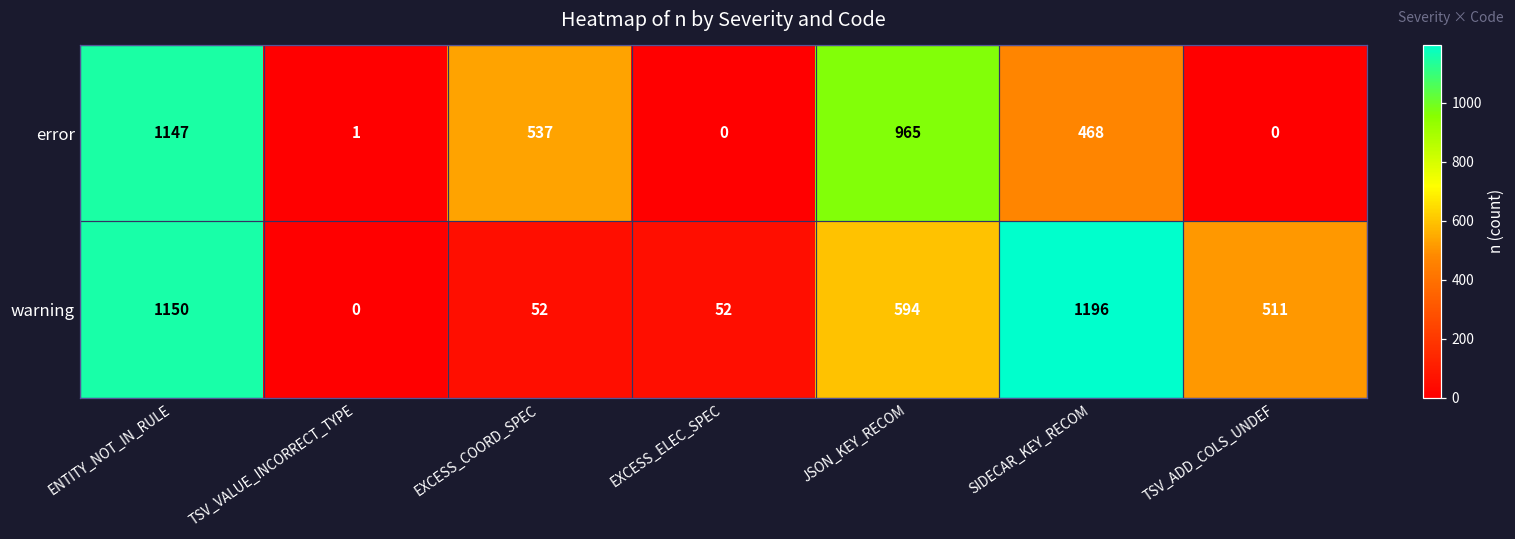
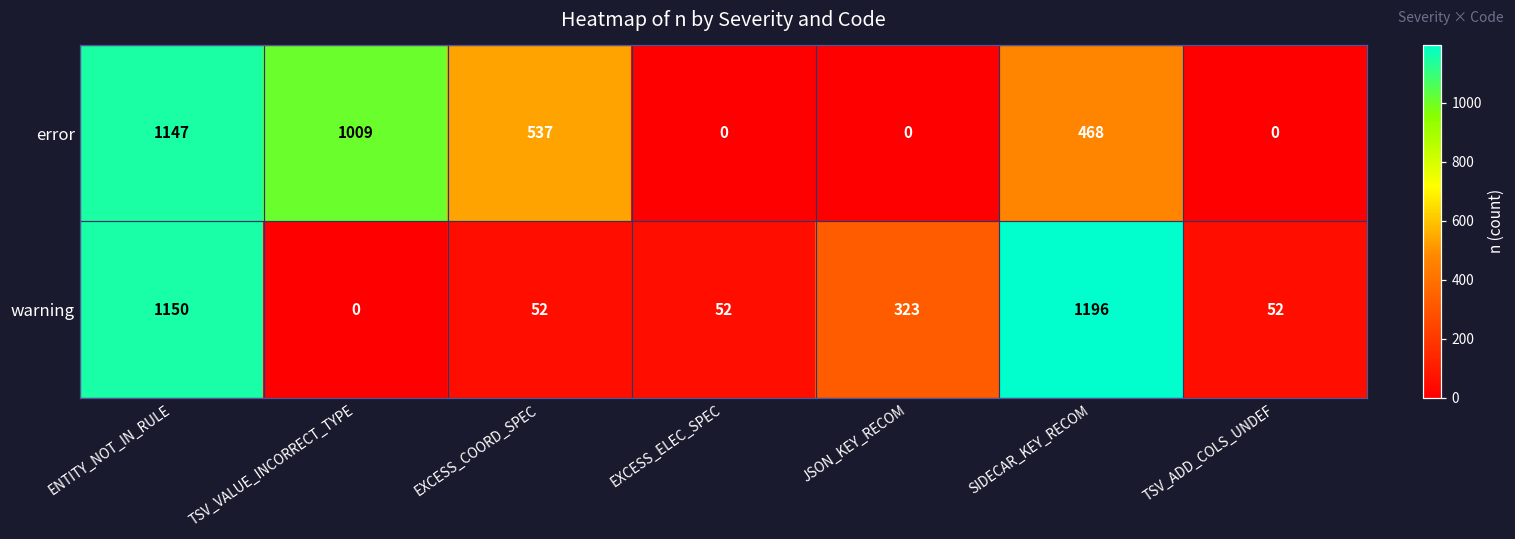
error, TSV_VALUE_INCORRECT_TYPE: 1 -> 1009
error, JSON_KEY_RECOM: 965 -> 0
warning, JSON_KEY_RECOM: 594 -> 323
warning, TSV_ADD_COLS_UNDEF: 511 -> 52
